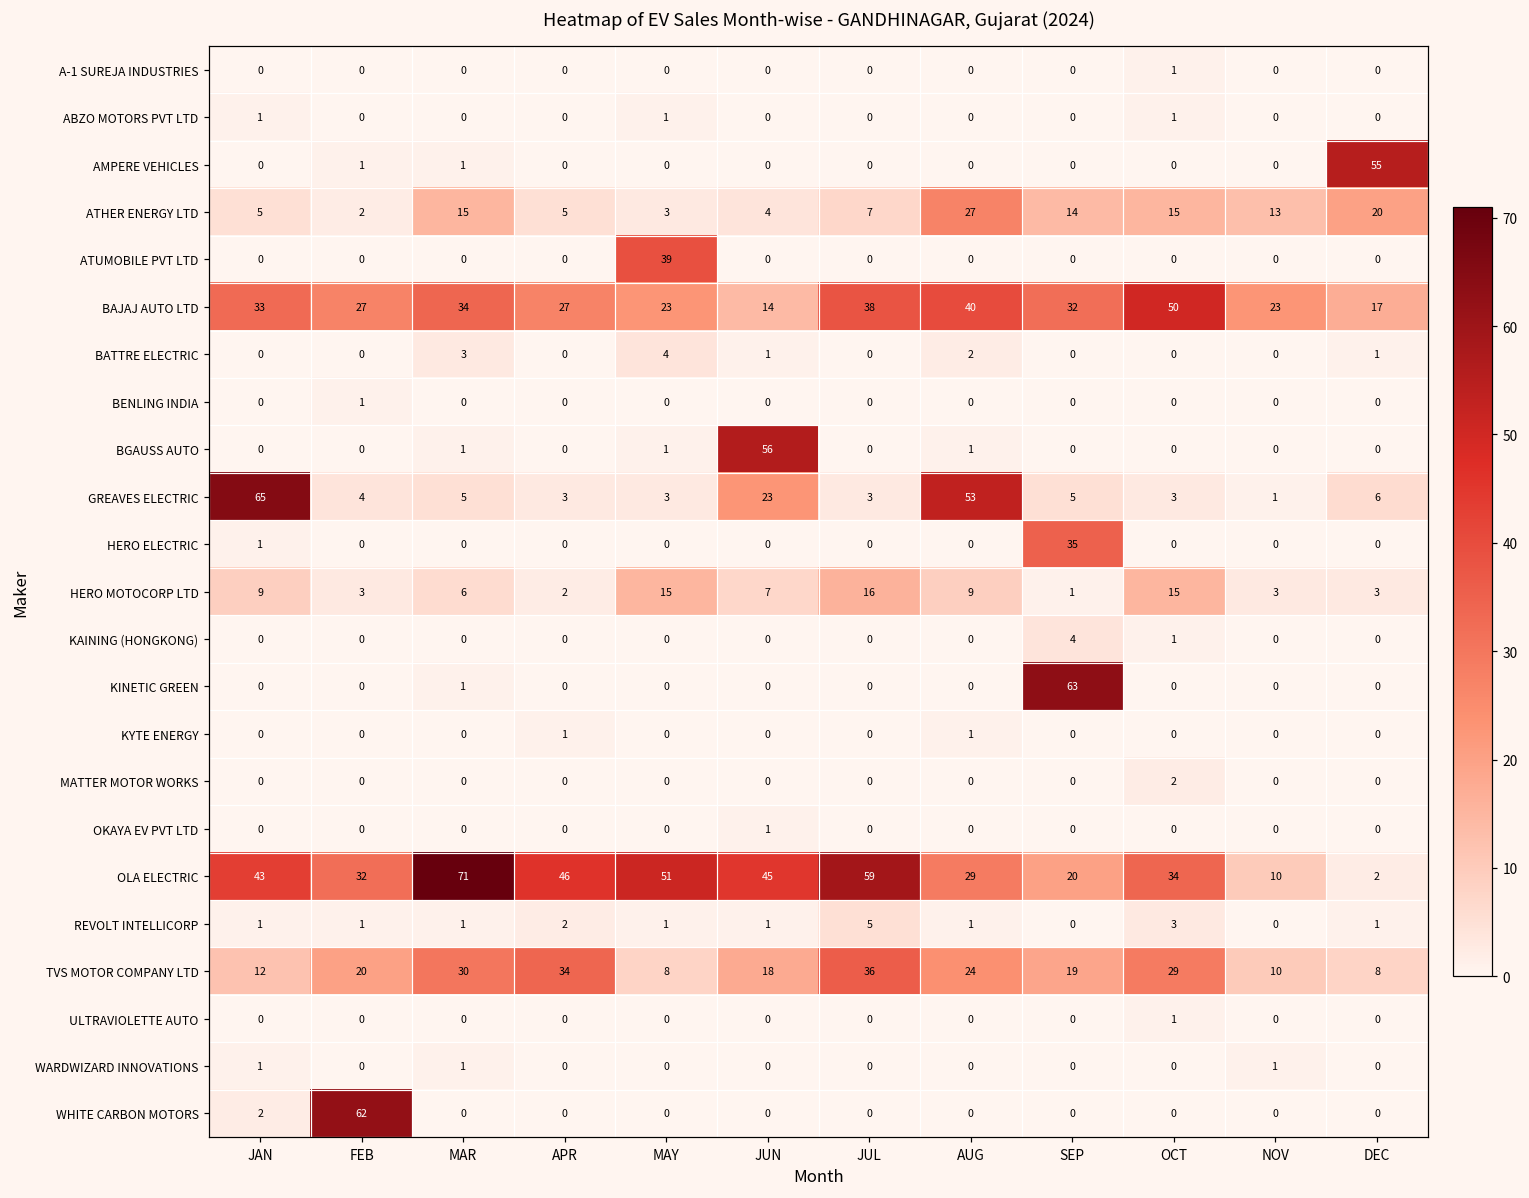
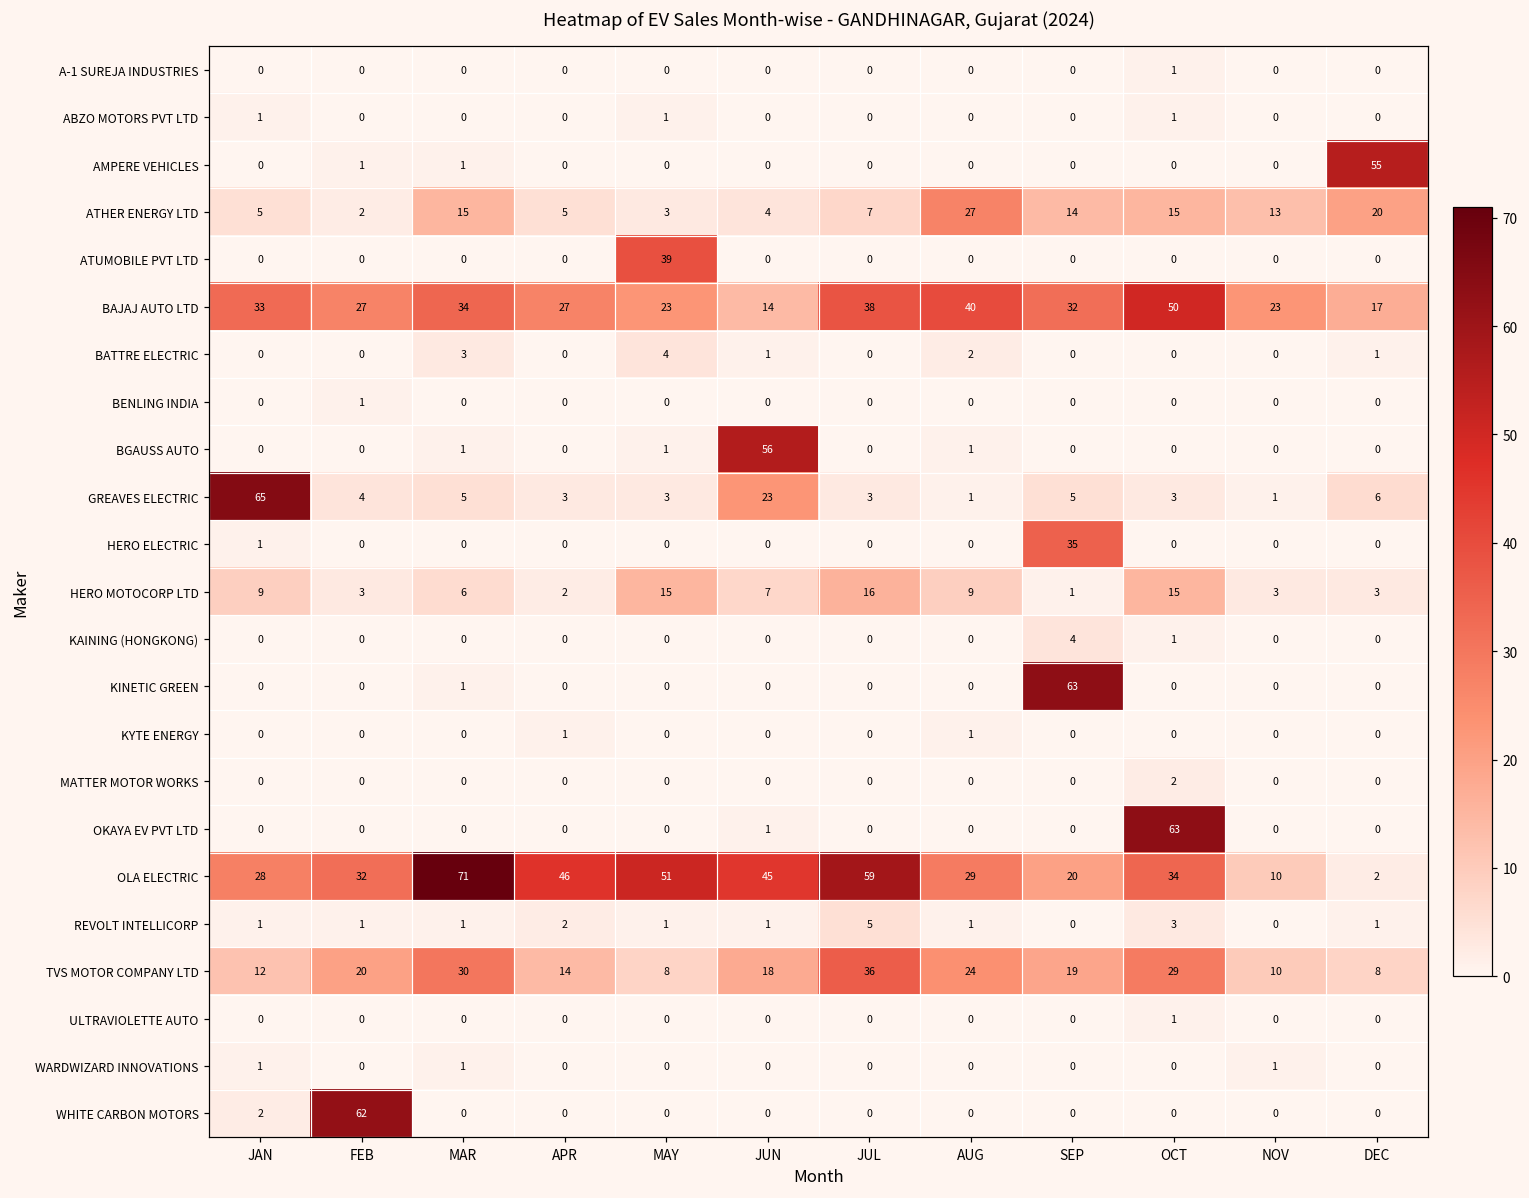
GREAVES ELECTRIC, AUG: 53 -> 1
OKAYA EV PVT LTD, OCT: 0 -> 63
OLA ELECTRIC, JAN: 43 -> 28
TVS MOTOR COMPANY LTD, APR: 34 -> 14
